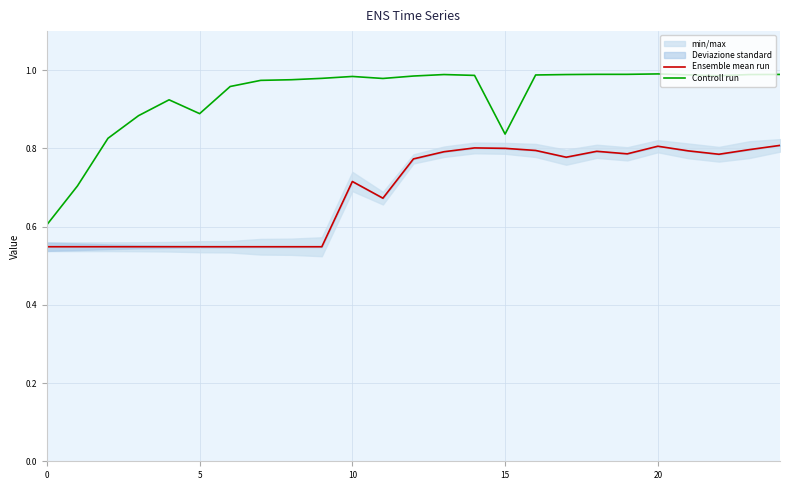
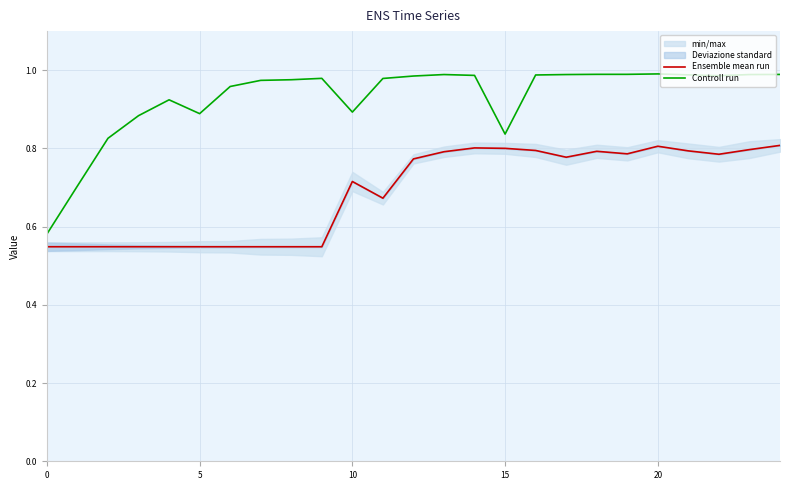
Controll run, 0: 0.60 -> 0.58
Controll run, 10: 0.98 -> 0.89
